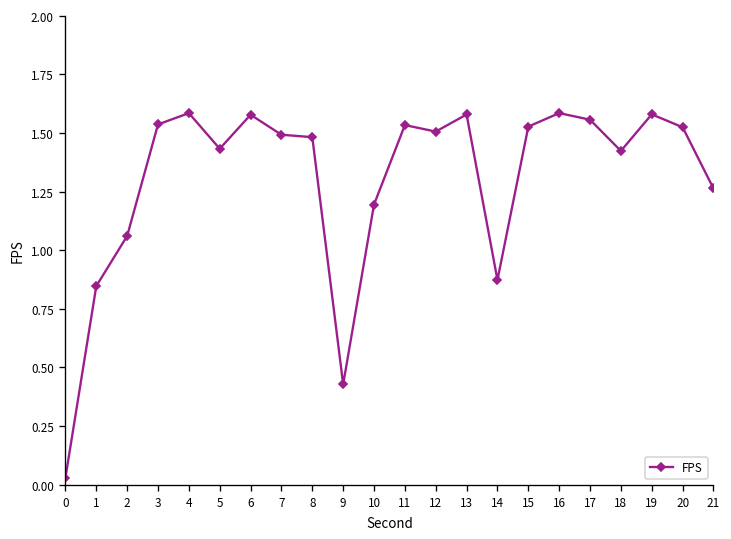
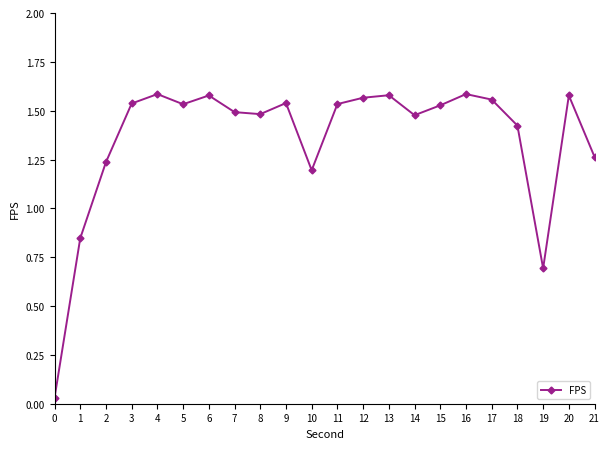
2: 1.06 -> 1.24
5: 1.43 -> 1.53
9: 0.43 -> 1.54
12: 1.51 -> 1.57
14: 0.87 -> 1.48
19: 1.58 -> 0.69
20: 1.52 -> 1.58
